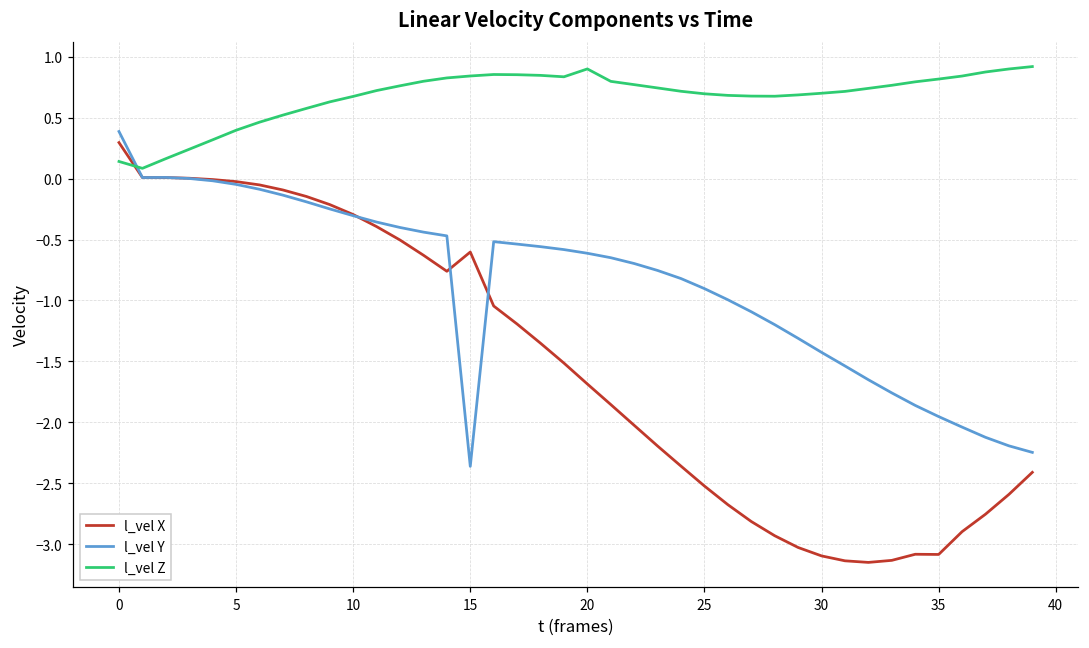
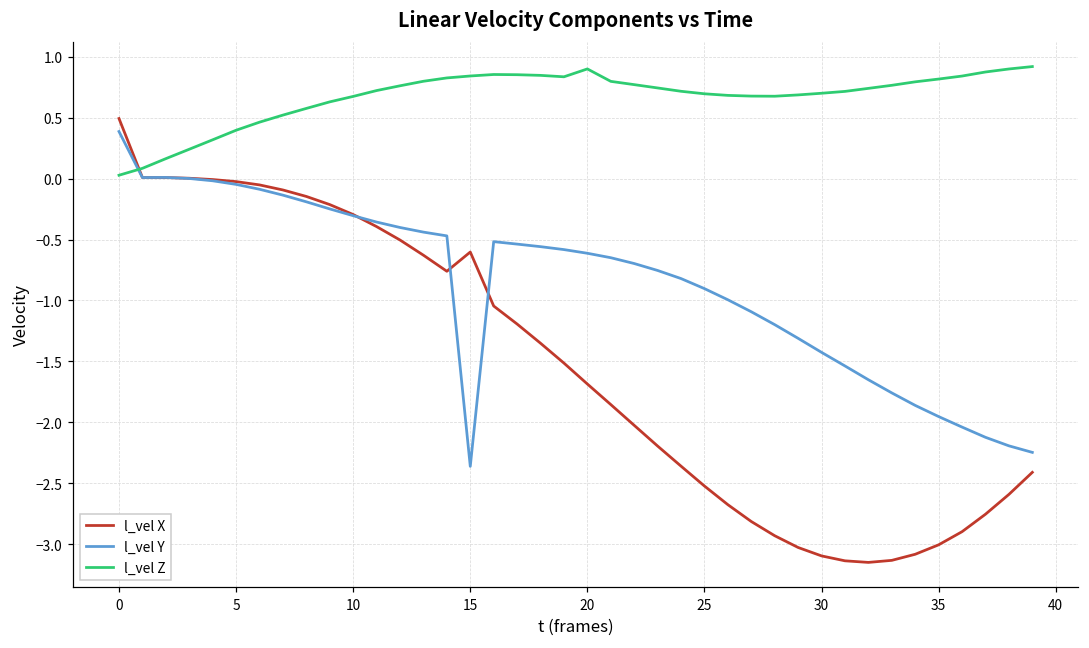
l_vel X, 0: 0.30 -> 0.49
l_vel Z, 0: 0.14 -> 0.03
l_vel X, 35: -3.08 -> -3.01
